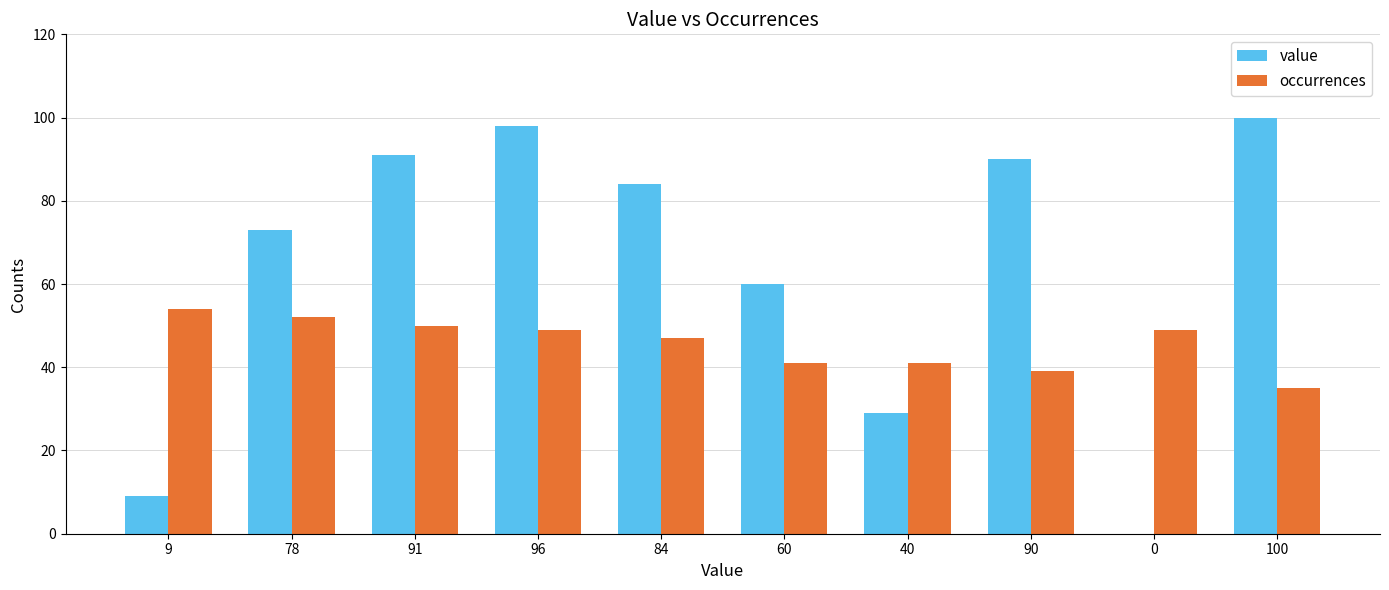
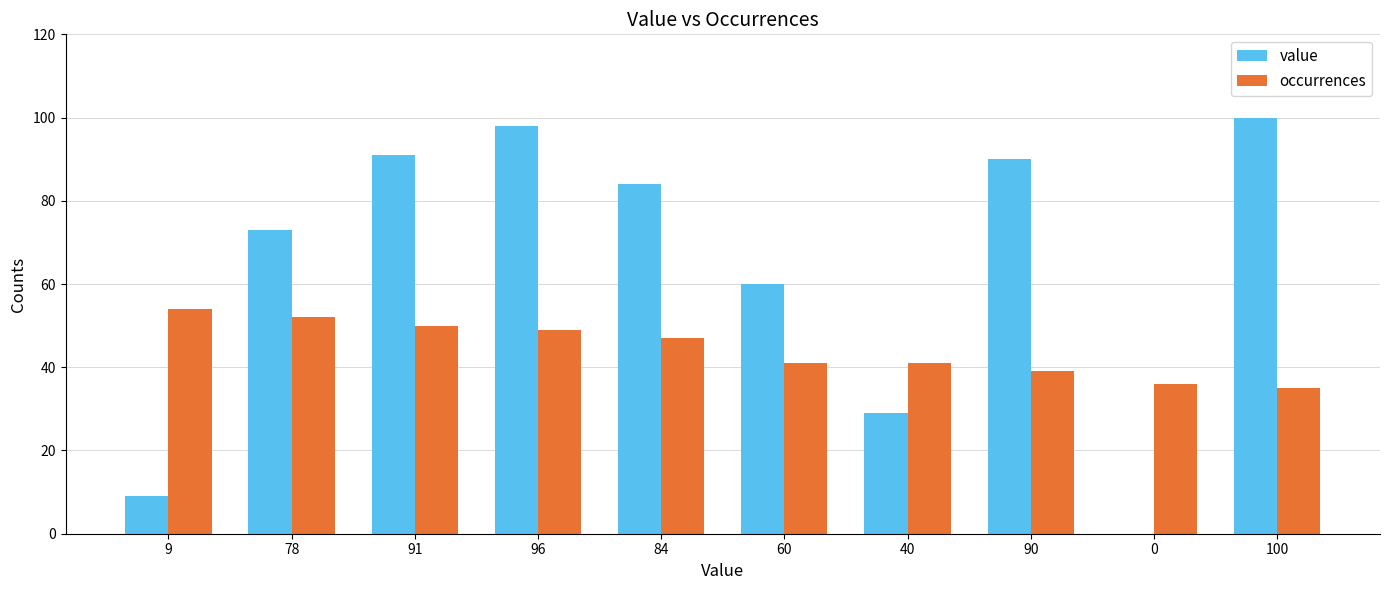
occurrences, 0: 49 -> 36
